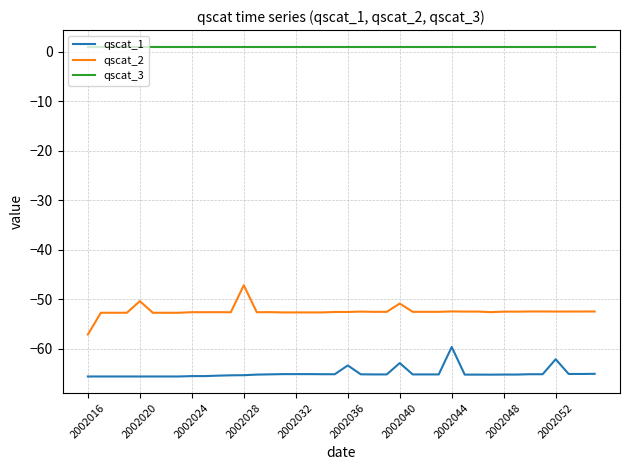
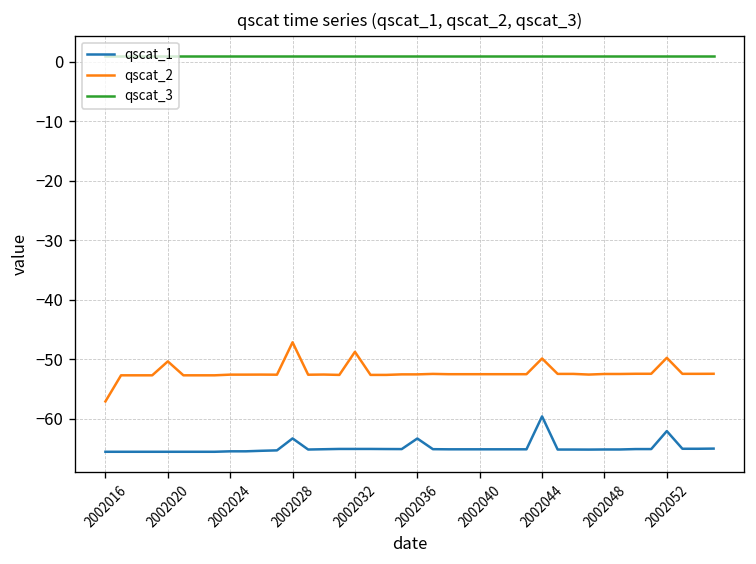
qscat_1, 2002028: -65 -> -63
qscat_2, 2002032: -53 -> -49
qscat_1, 2002040: -63 -> -65
qscat_2, 2002040: -51 -> -53
qscat_2, 2002044: -52 -> -50
qscat_2, 2002052: -52 -> -50
